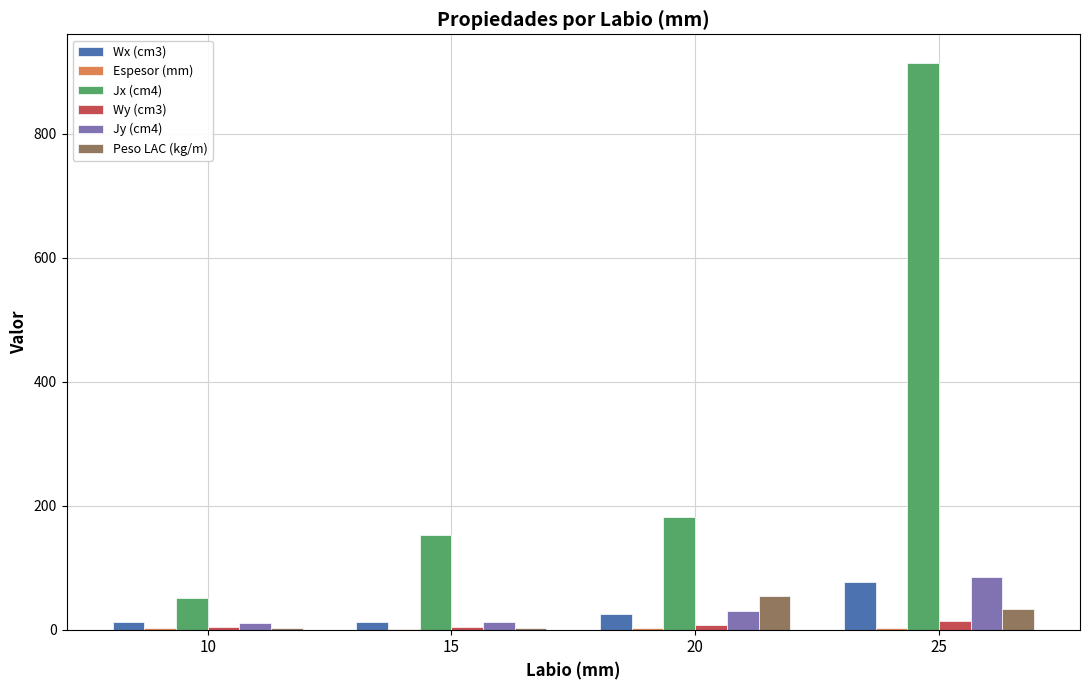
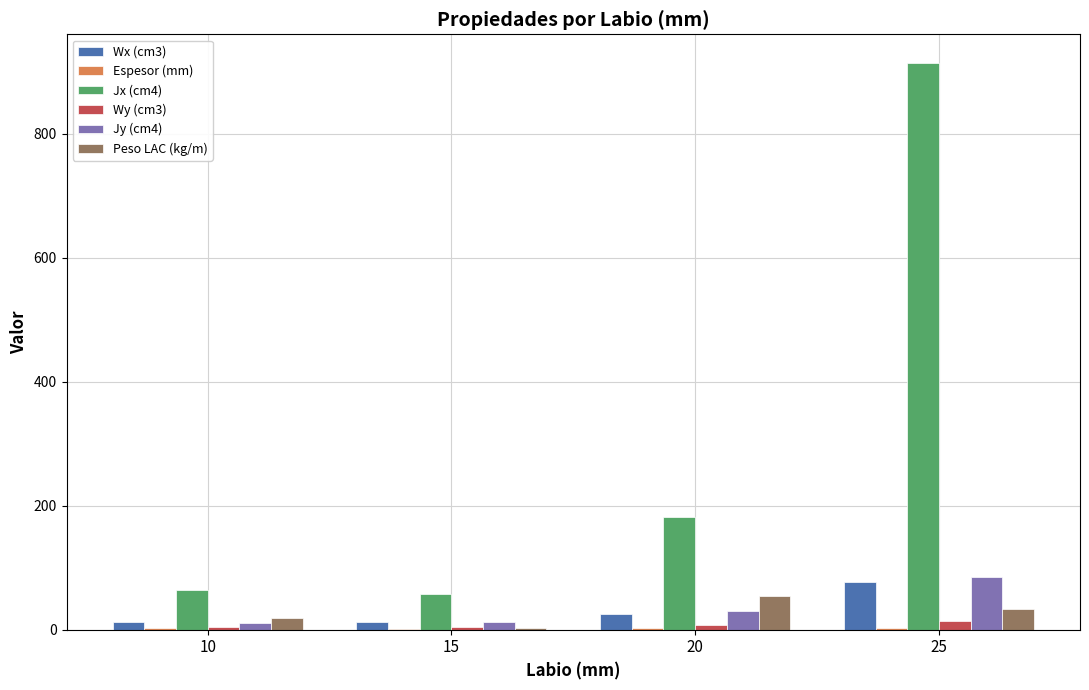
Jx (cm4), 10: 50 -> 60
Peso LAC (kg/m), 10: 0 -> 20
Jx (cm4), 15: 150 -> 60
